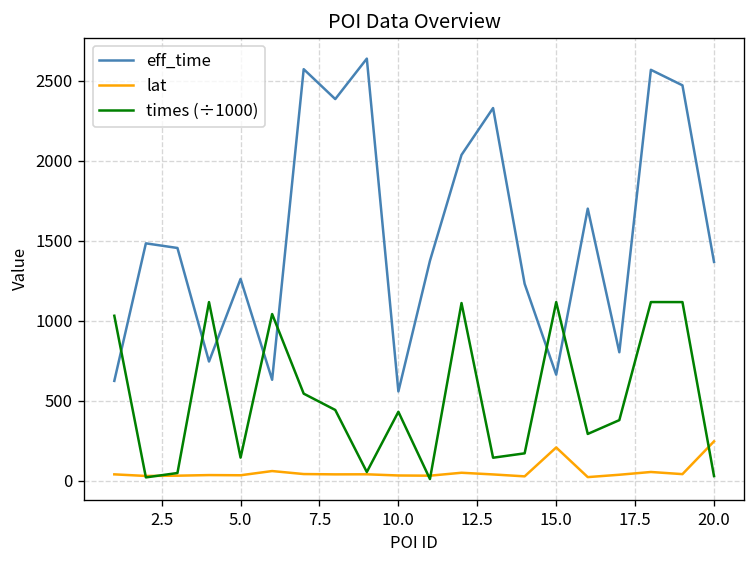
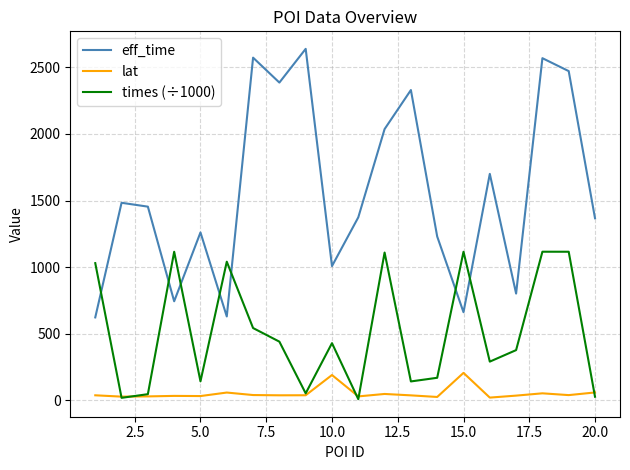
eff_time, 10.0: 560 -> 1010
lat, 10.0: 30 -> 190
lat, 20.0: 240 -> 60
